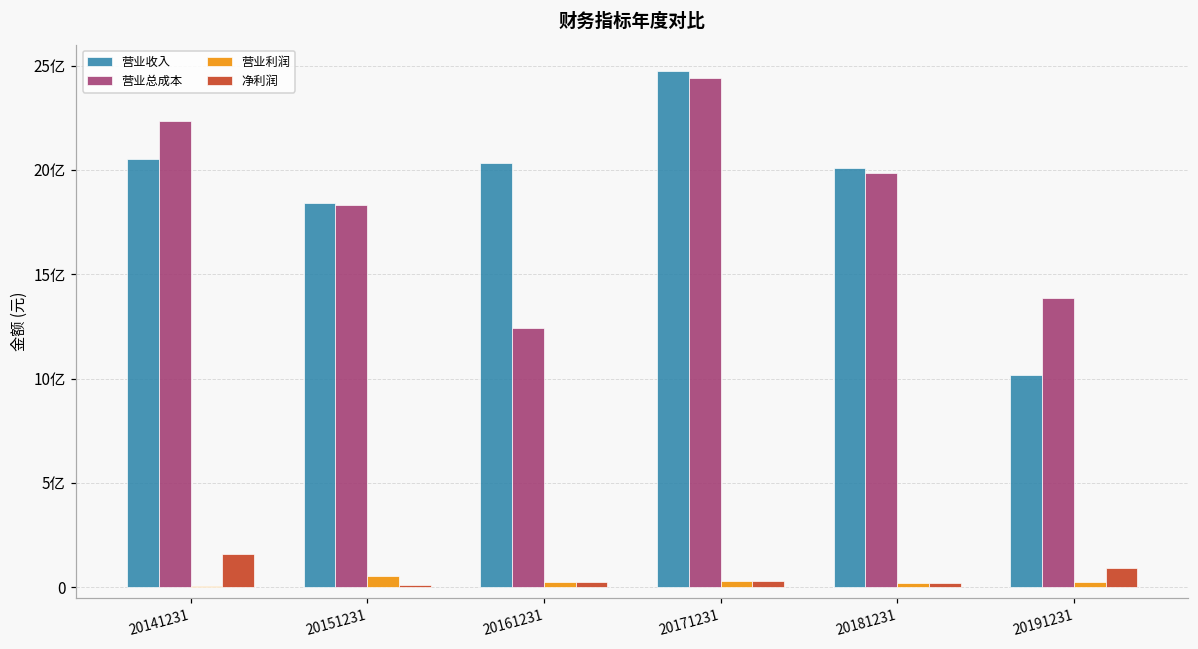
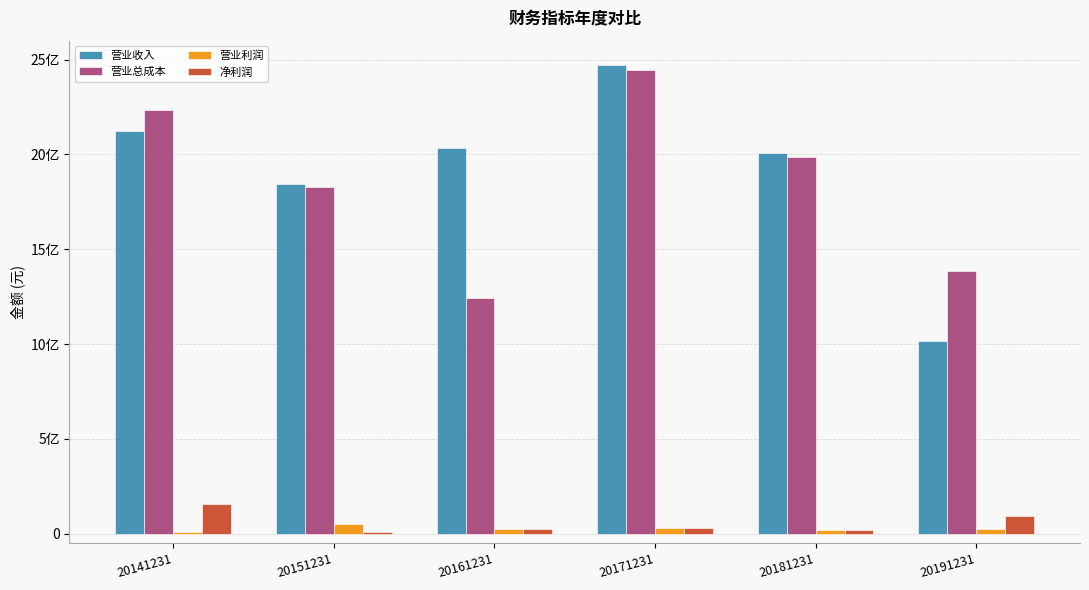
营业收入, 20141231: 20.5亿 -> 21.2亿
